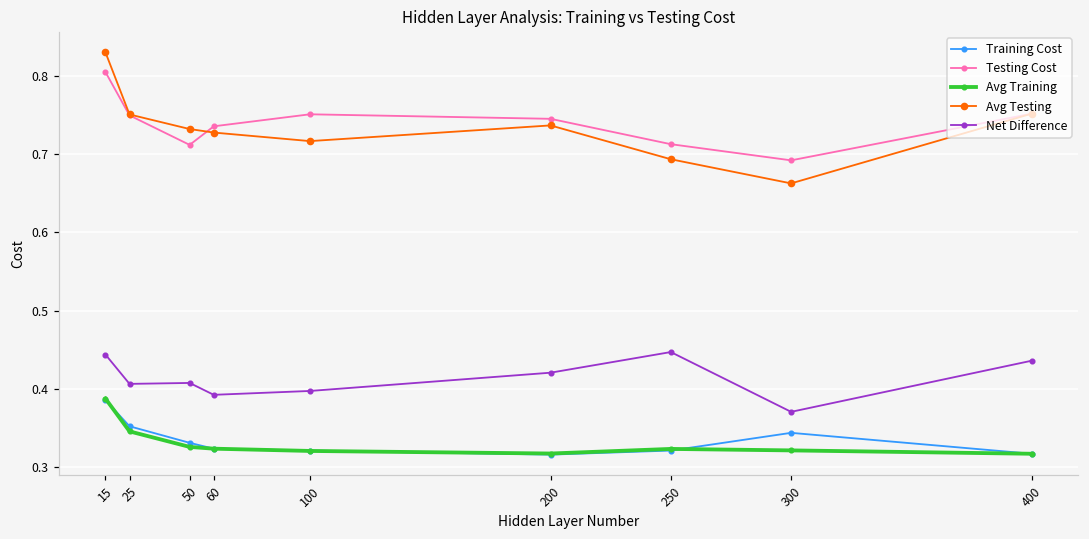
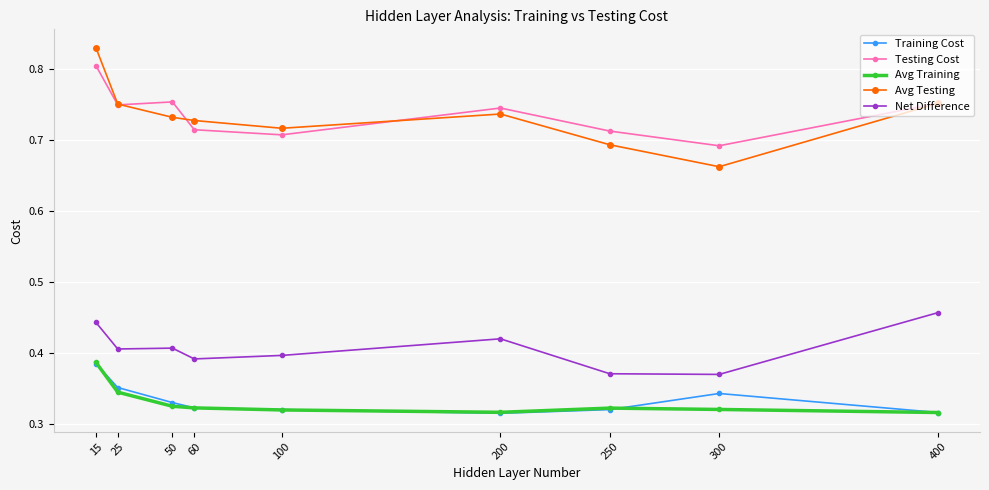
Testing Cost, 50: 0.71 -> 0.75
Testing Cost, 60: 0.74 -> 0.72
Testing Cost, 100: 0.75 -> 0.71
Net Difference, 250: 0.45 -> 0.37
Net Difference, 400: 0.44 -> 0.46
